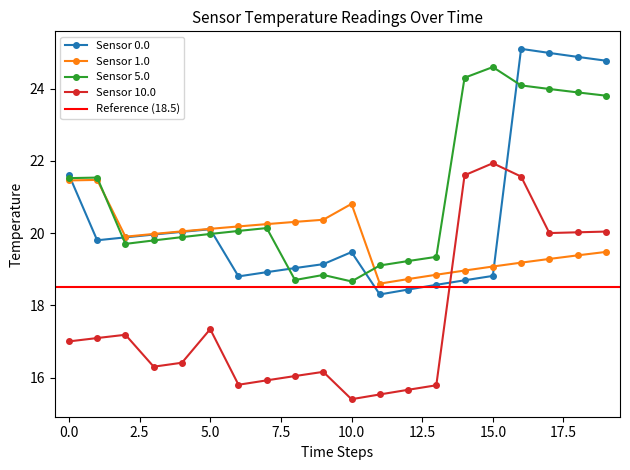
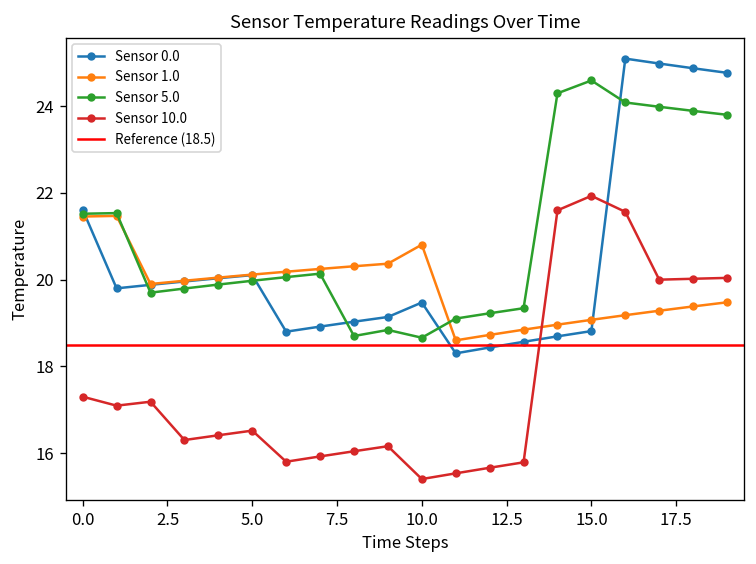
Sensor 10.0, 0.0: 17.0 -> 17.3
Sensor 10.0, 5.0: 17.3 -> 16.5
